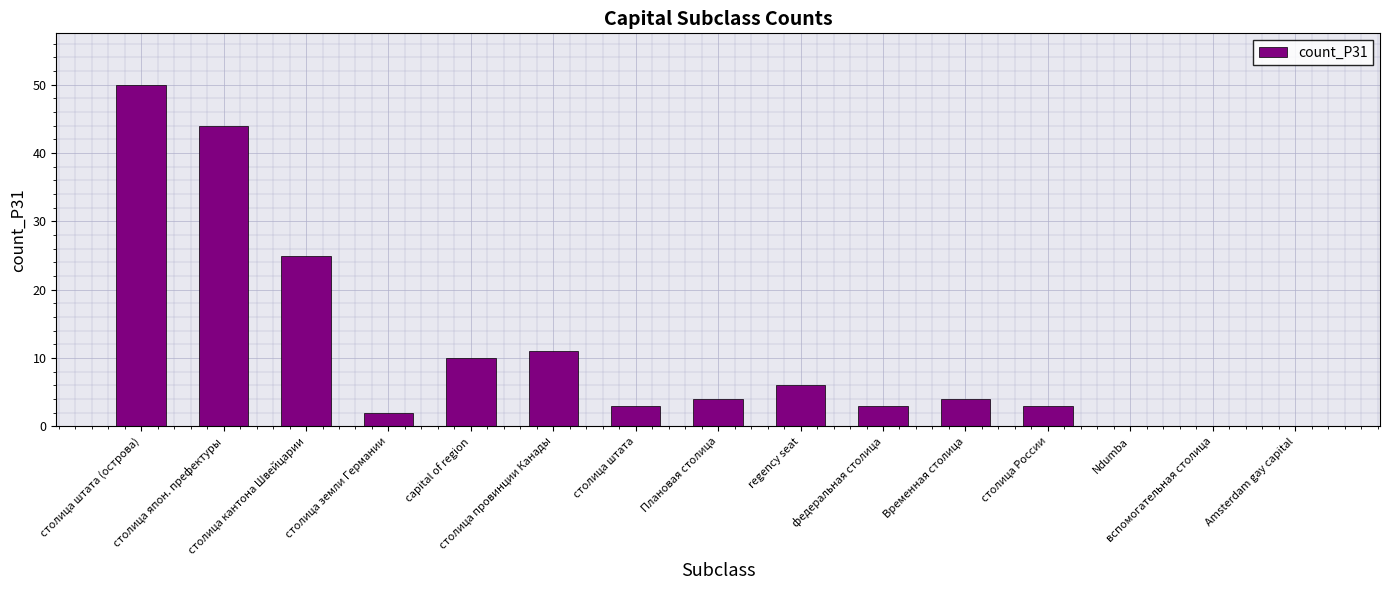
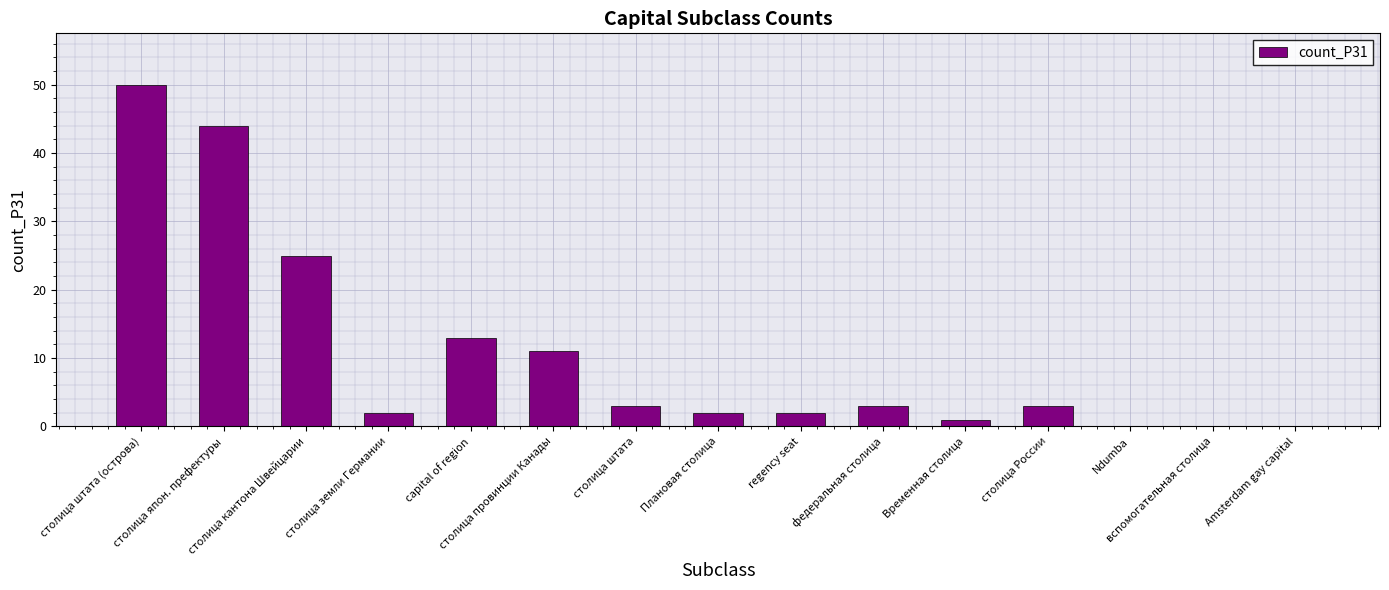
capital of region: 10 -> 13
Плановая столица: 4 -> 2
regency seat: 6 -> 2
Временная столица: 4 -> 1
